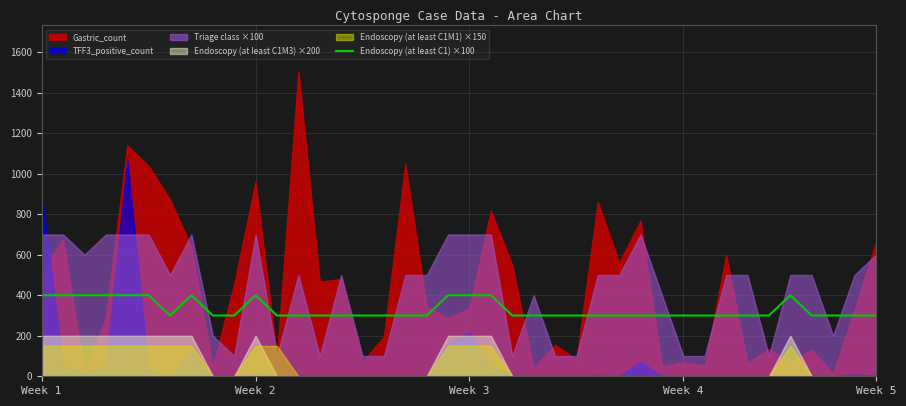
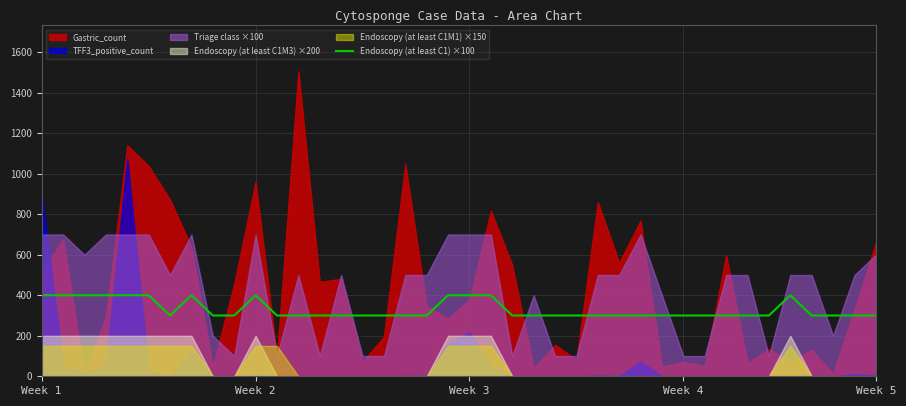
Gastric_count, Week 3: 340 -> 380
